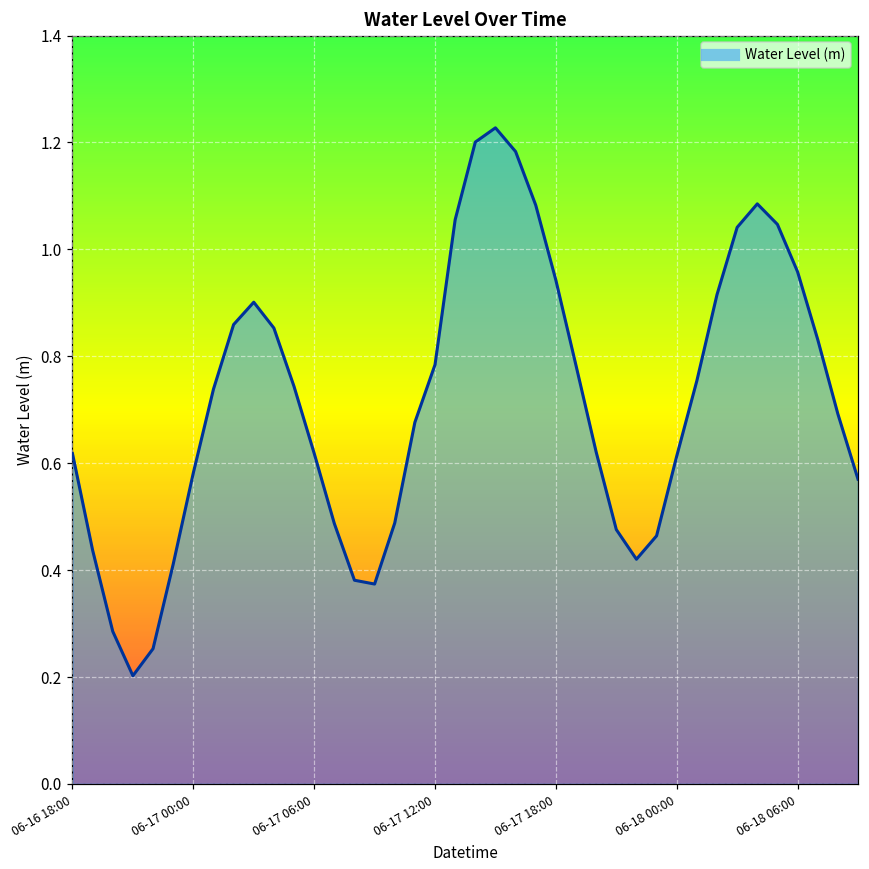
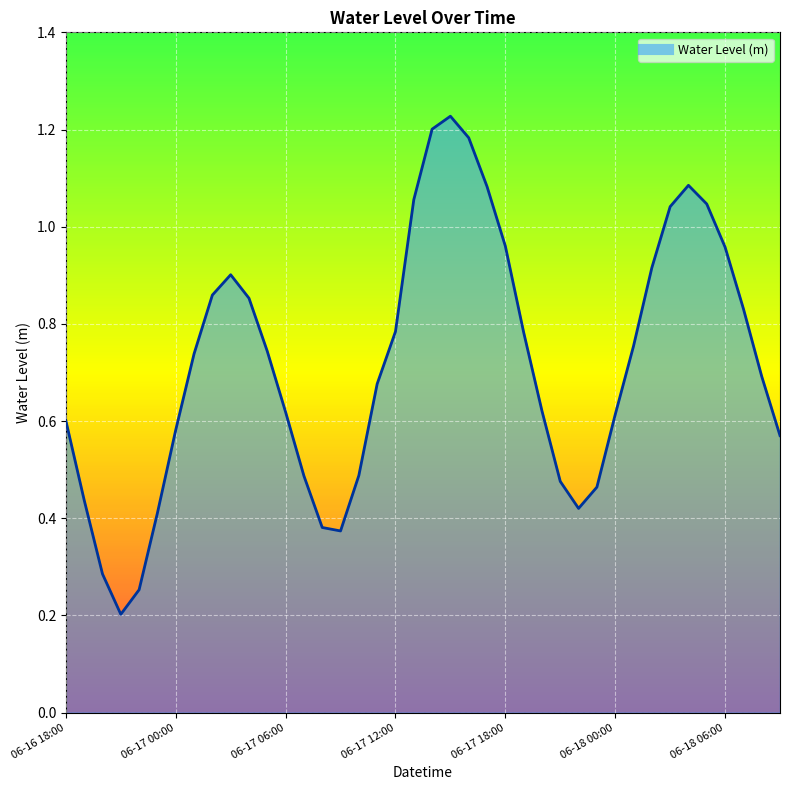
06-16 18:00: 0.62 -> 0.60
06-17 18:00: 0.94 -> 0.96
